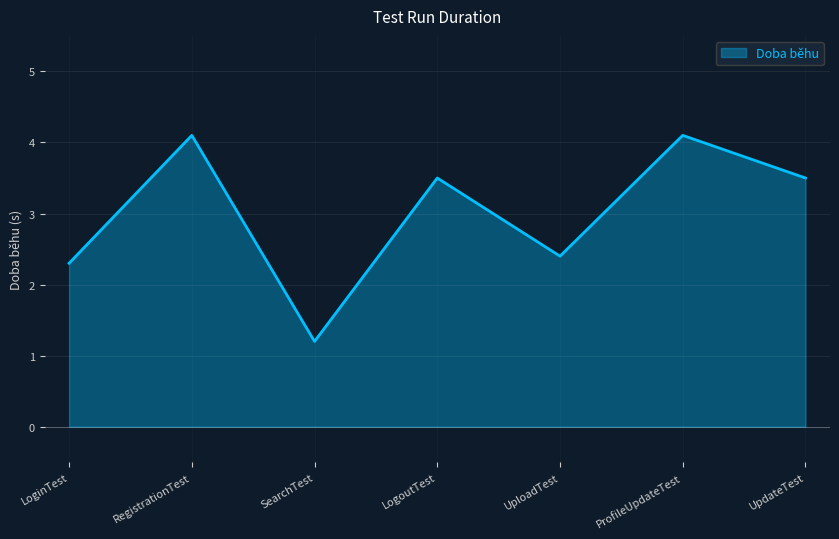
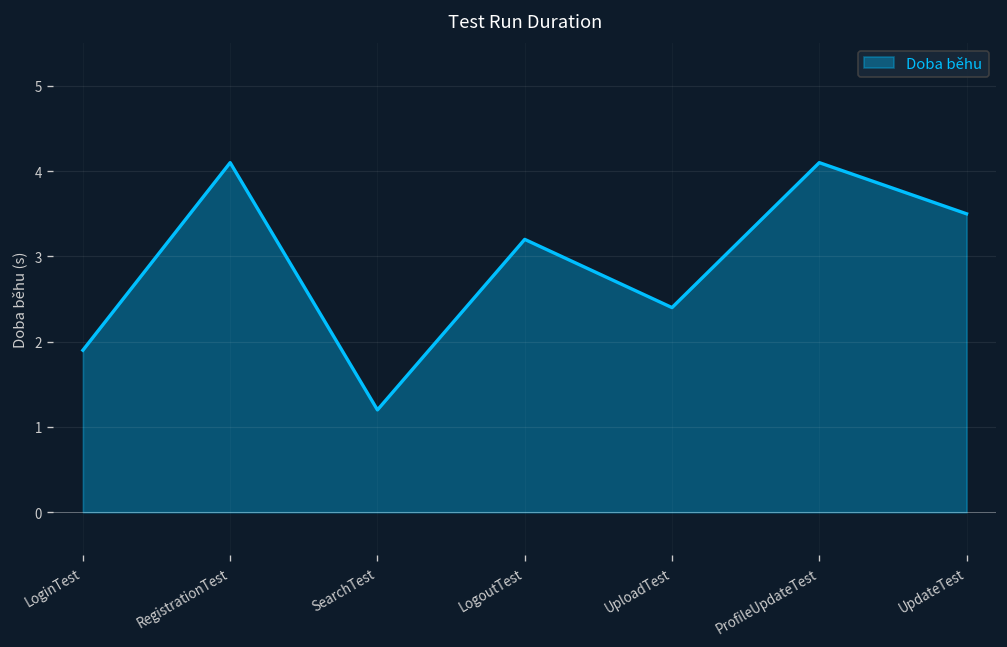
LoginTest: 2.3 -> 1.9
LogoutTest: 3.5 -> 3.2
